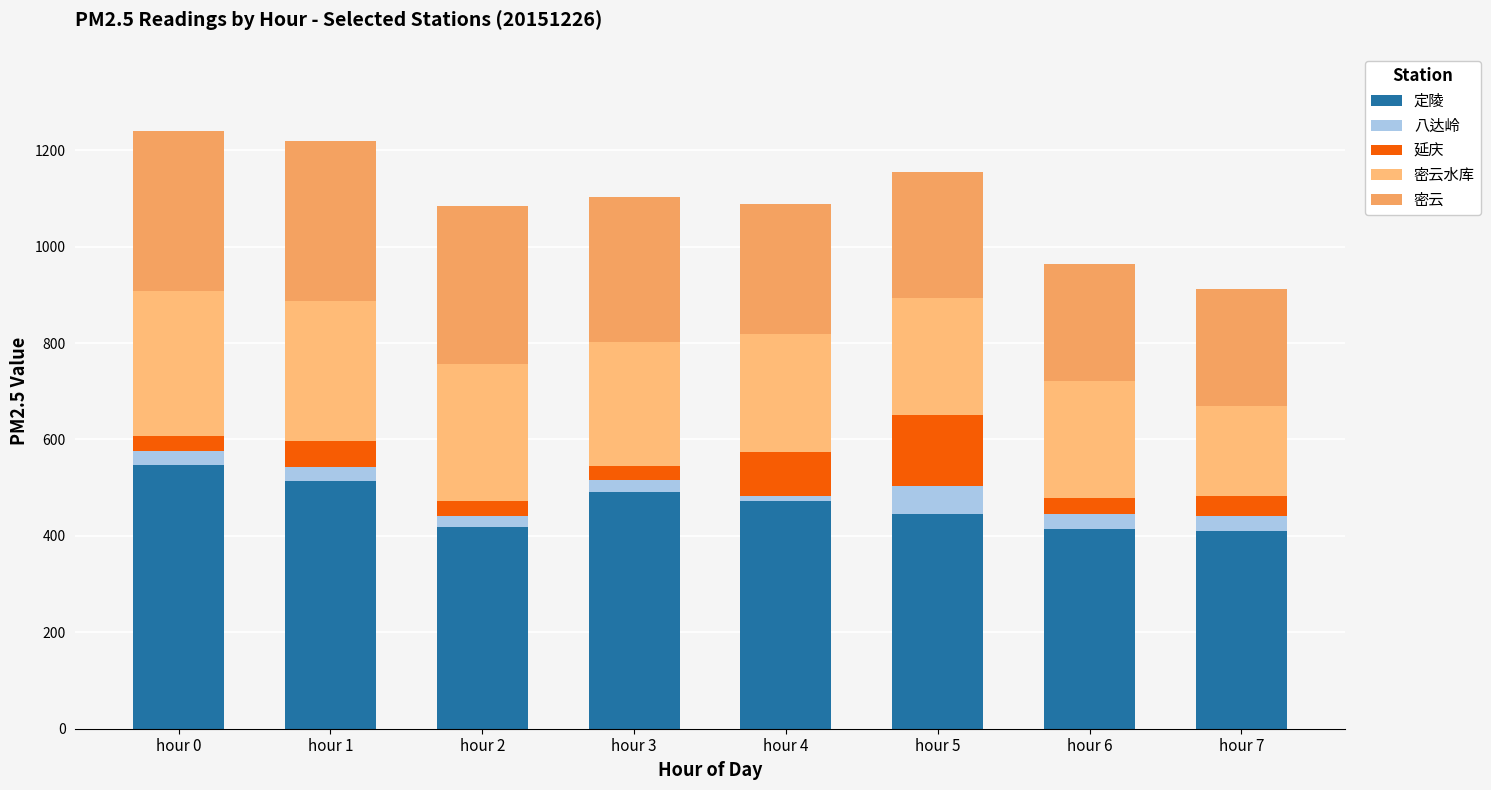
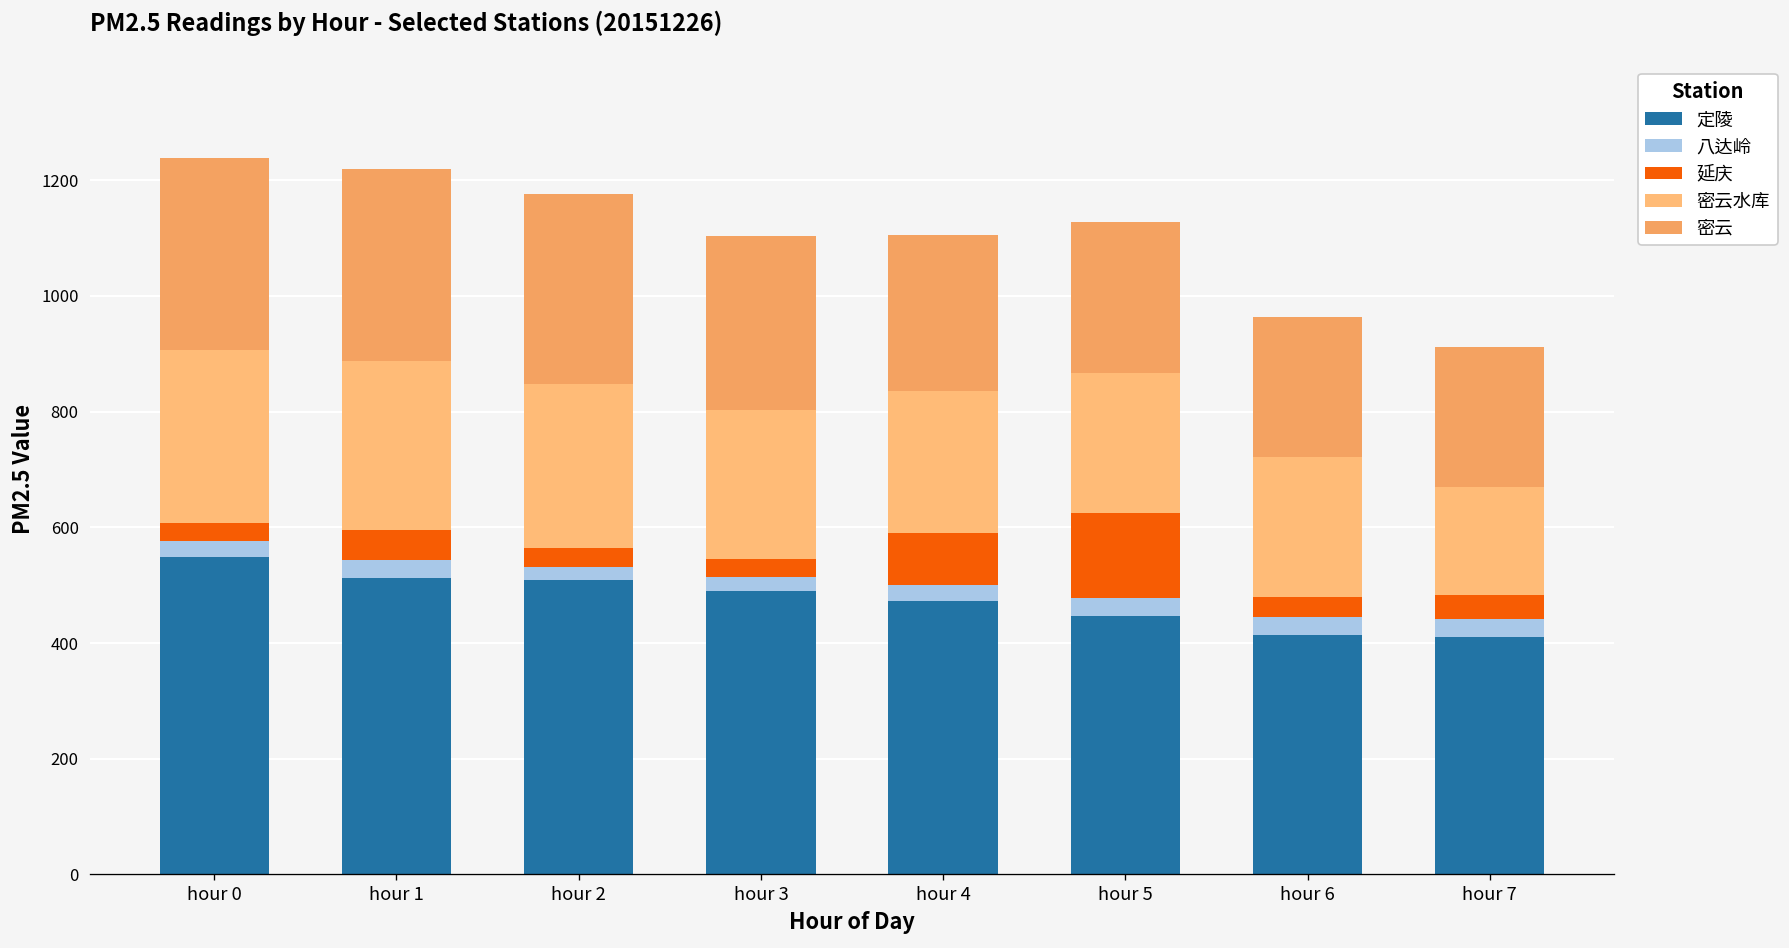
定陵, hour 2: 420 -> 510
八达岭, hour 4: 10 -> 30
八达岭, hour 5: 60 -> 30
